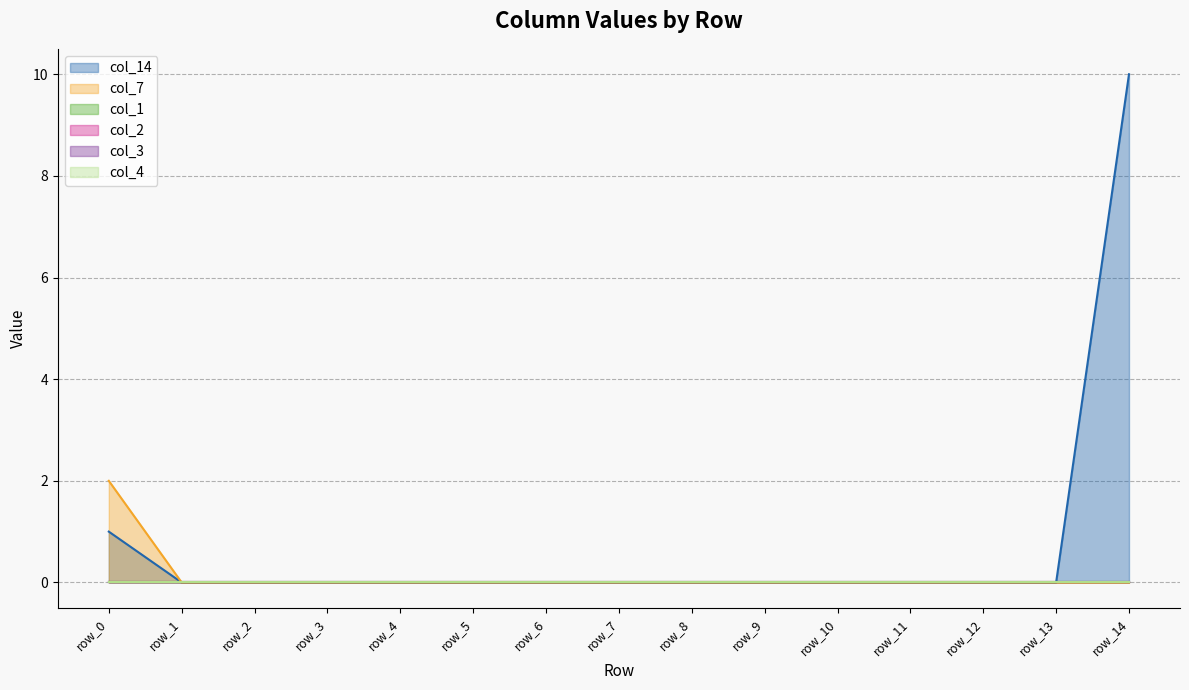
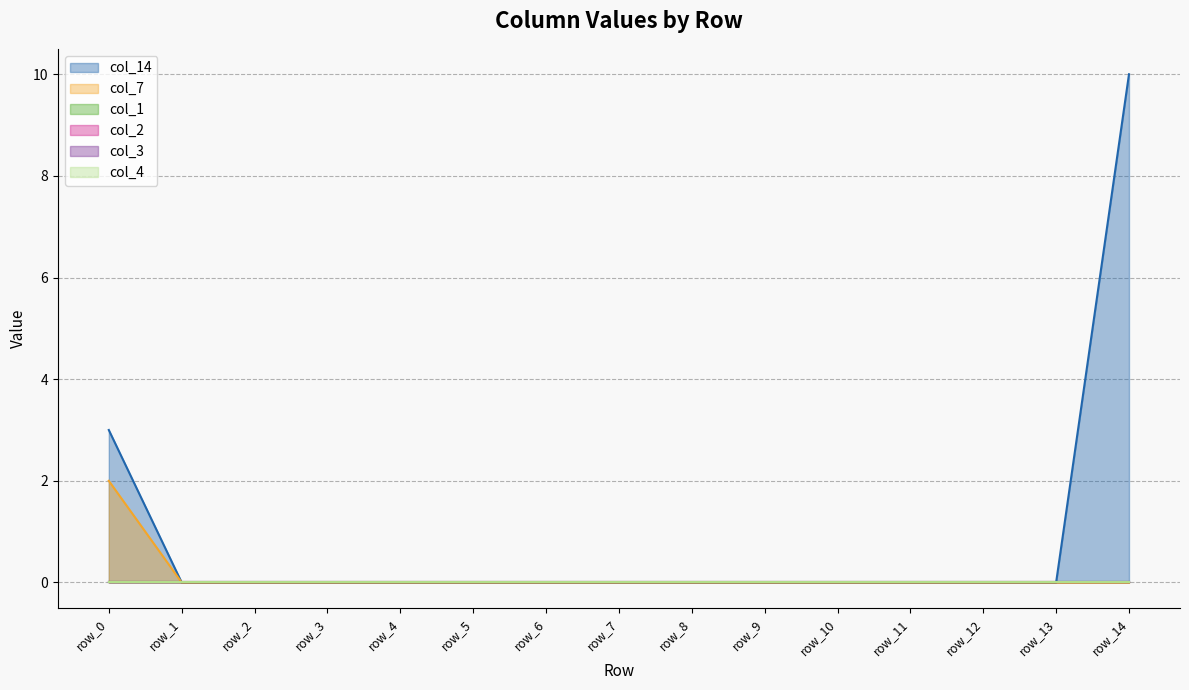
col_14, row_0: 1 -> 3
